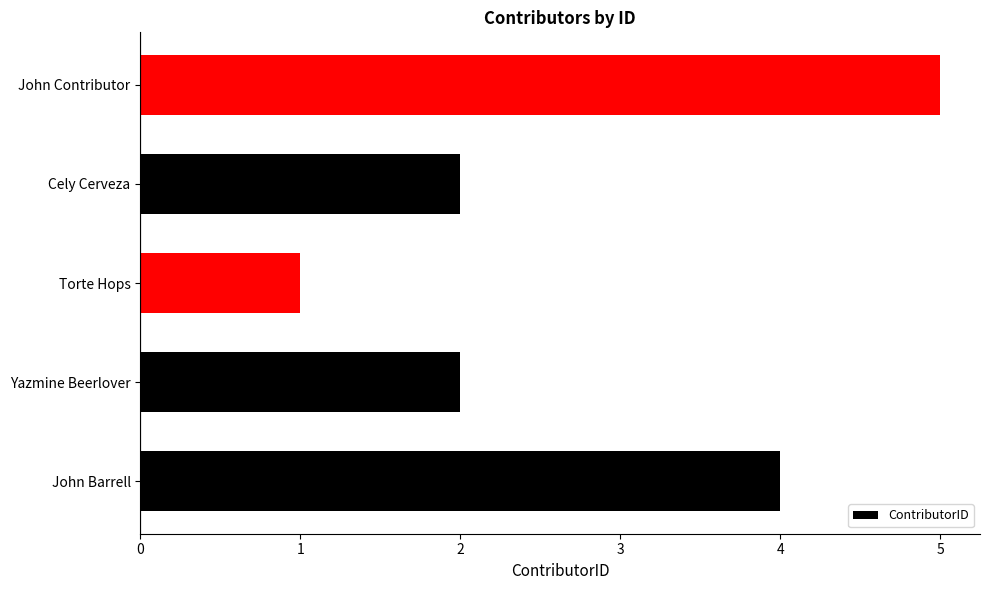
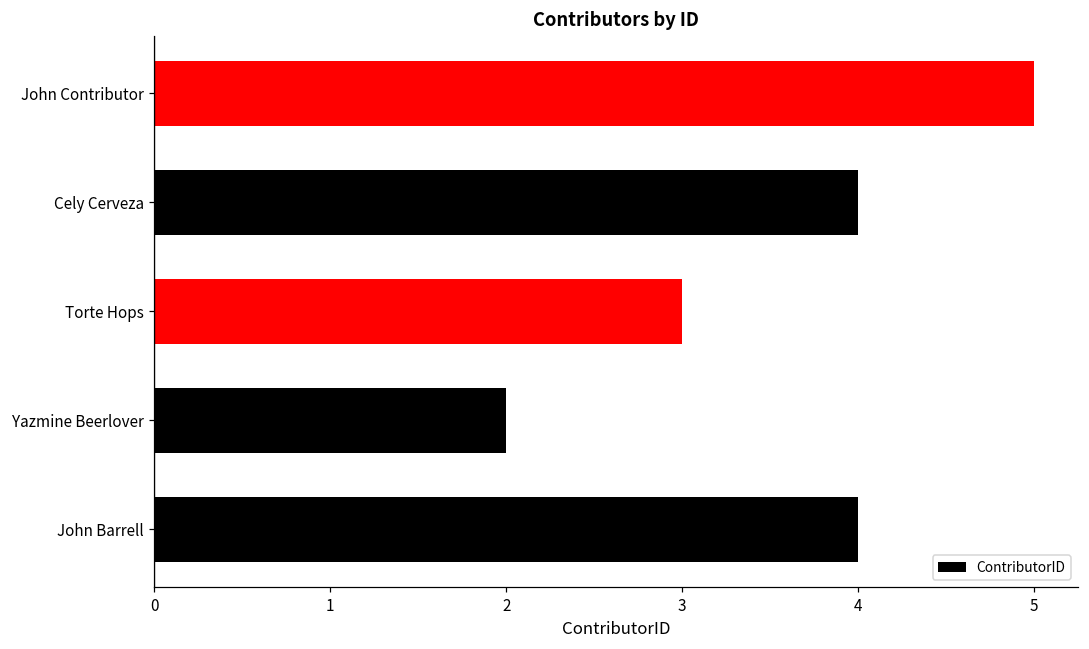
Cely Cerveza: 2 -> 4
Torte Hops: 1 -> 3
